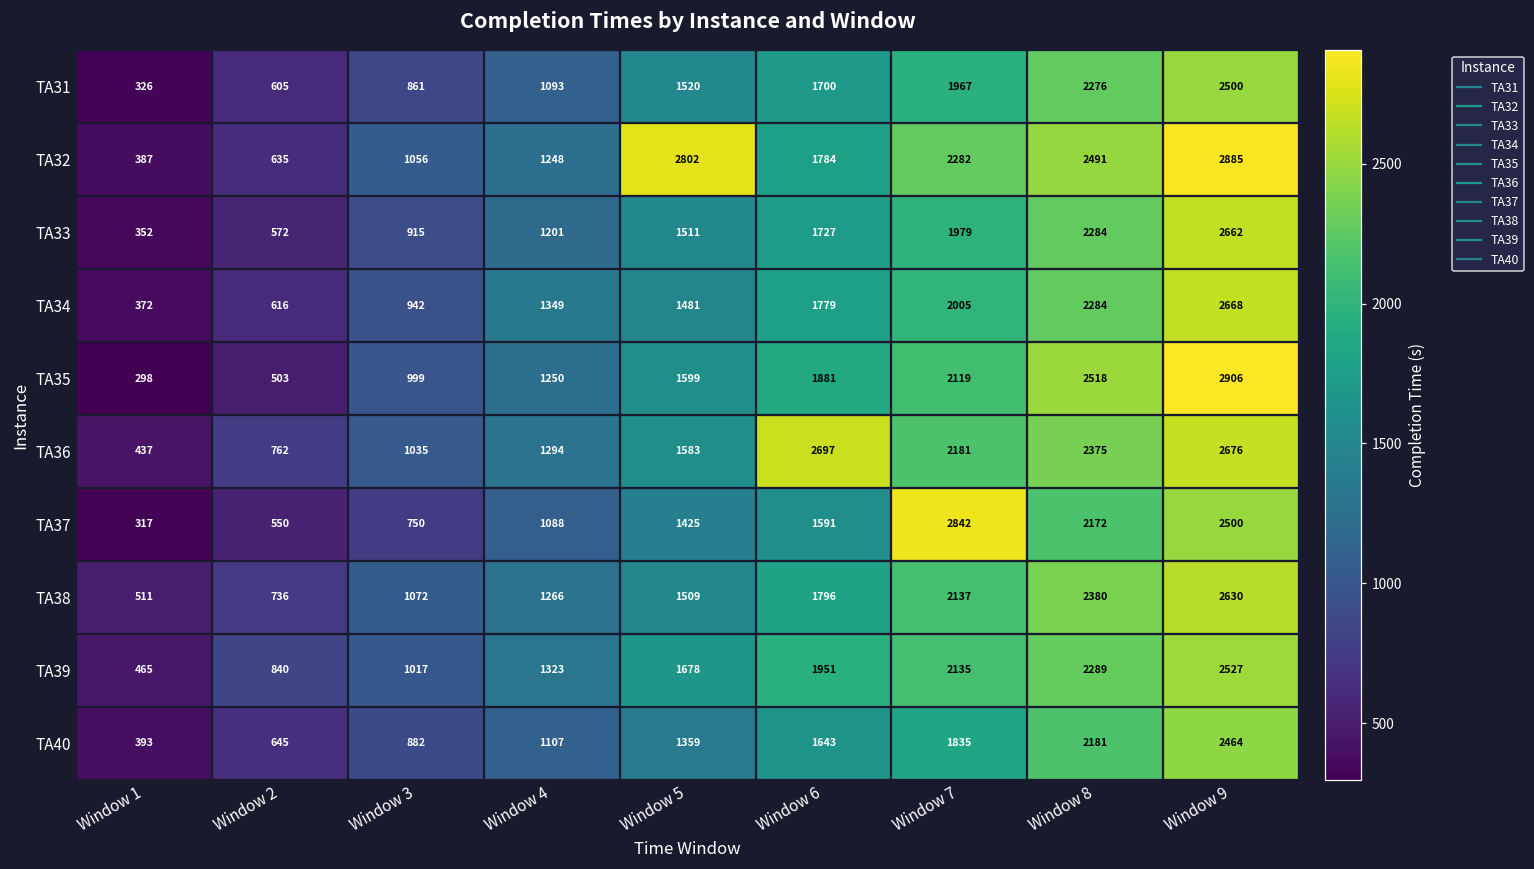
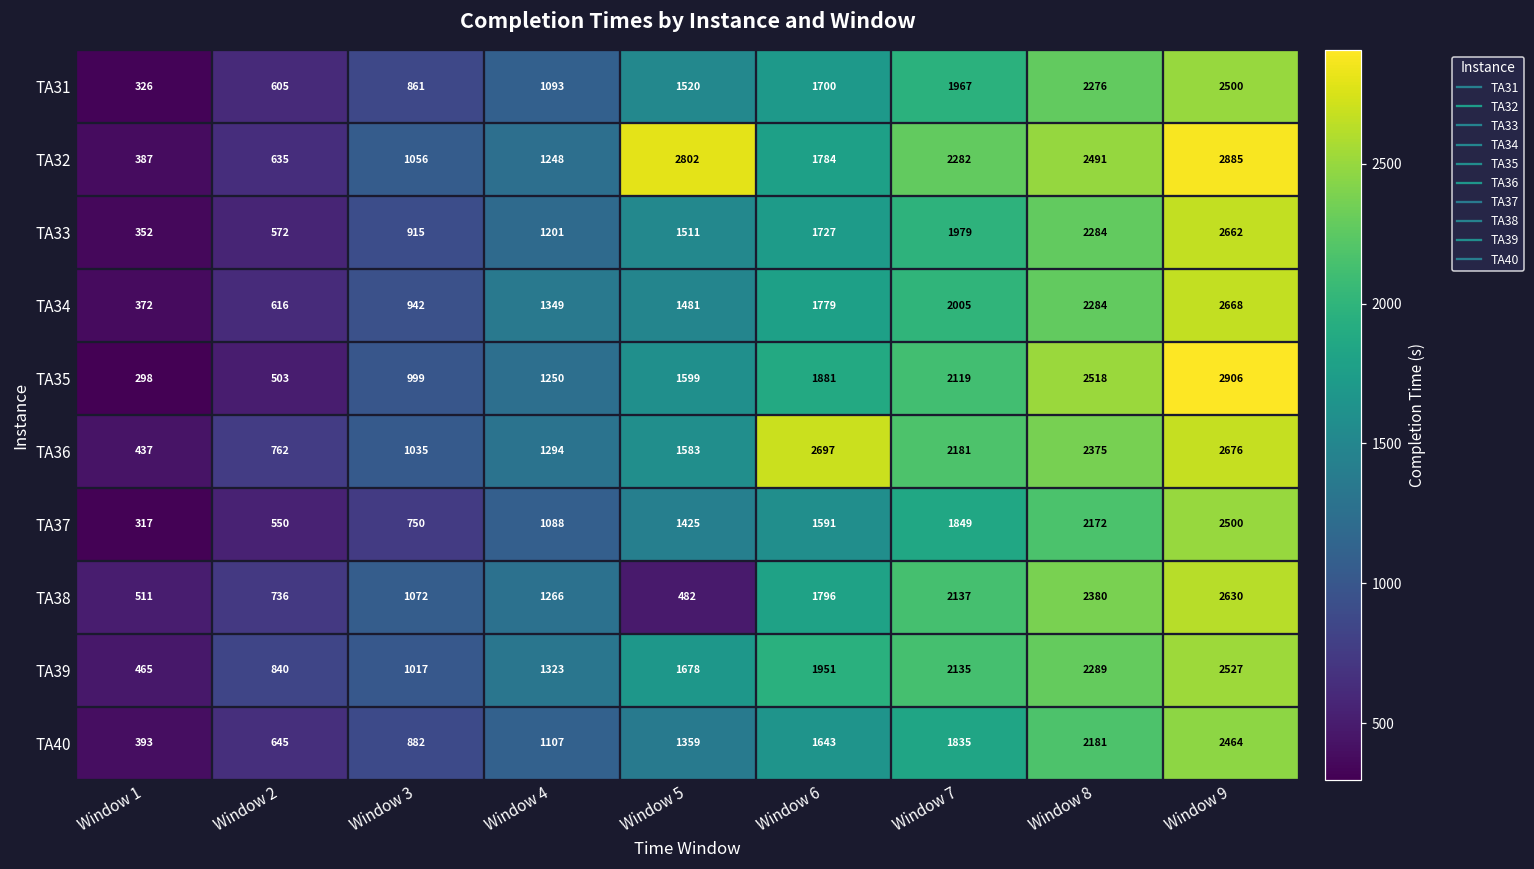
TA37, Window 7: 2842 -> 1849
TA38, Window 5: 1509 -> 482
